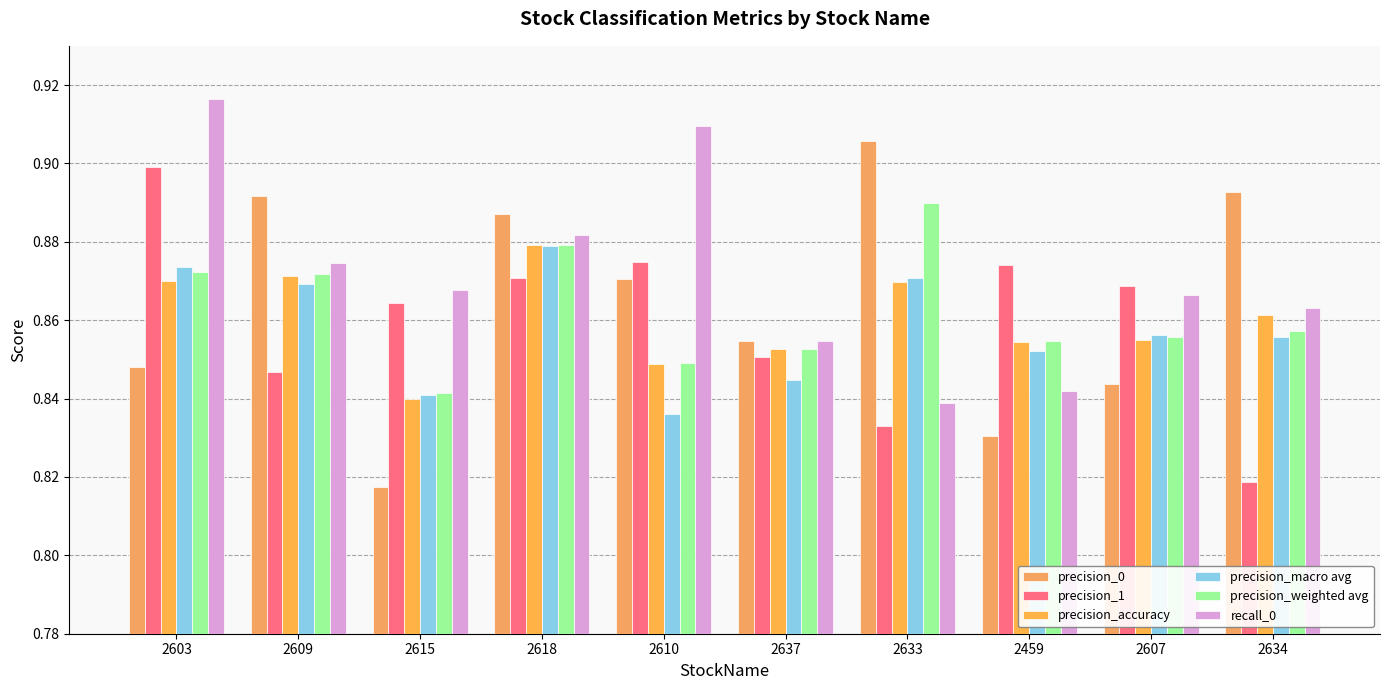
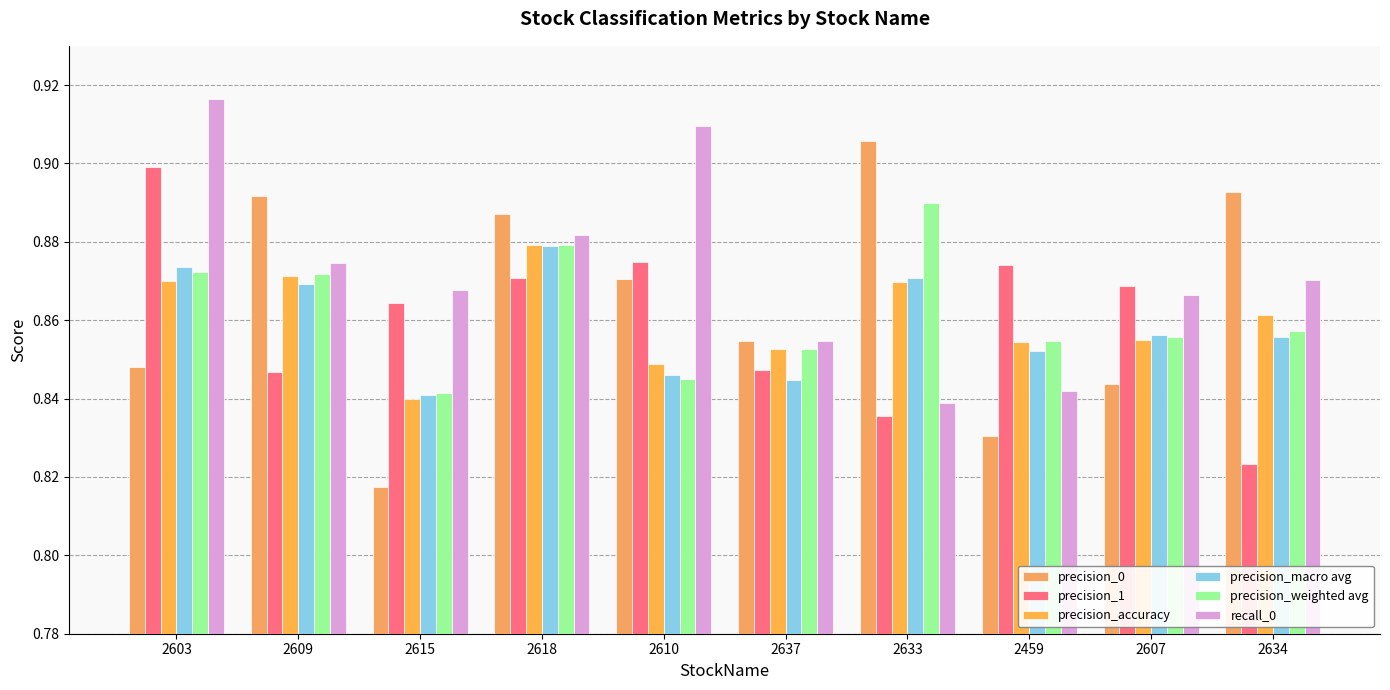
precision_macro avg, 2610: 0.836 -> 0.846
precision_weighted avg, 2610: 0.849 -> 0.845
precision_1, 2637: 0.851 -> 0.847
precision_1, 2633: 0.833 -> 0.836
precision_1, 2634: 0.819 -> 0.823
recall_0, 2634: 0.863 -> 0.870
